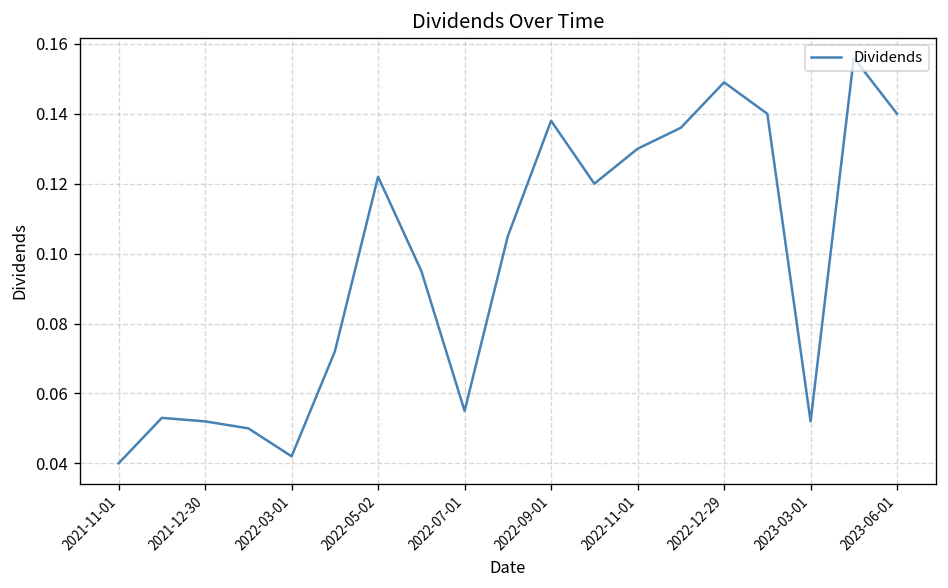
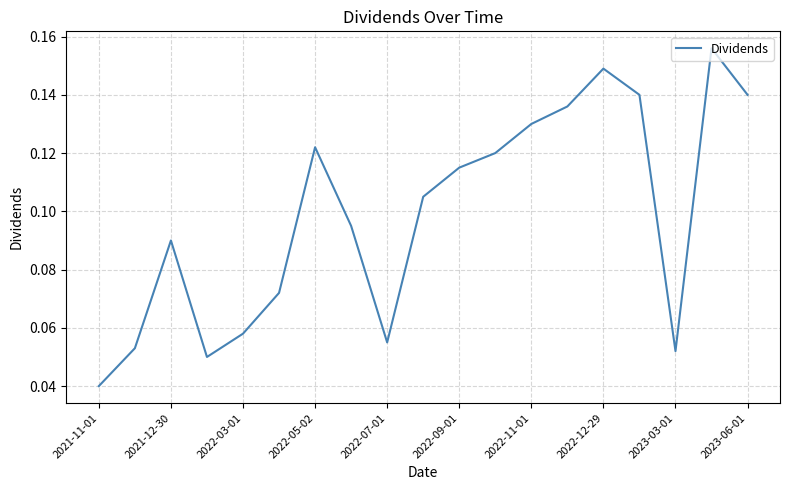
2021-12-30: 0.052 -> 0.090
2022-03-01: 0.042 -> 0.058
2022-09-01: 0.138 -> 0.115
